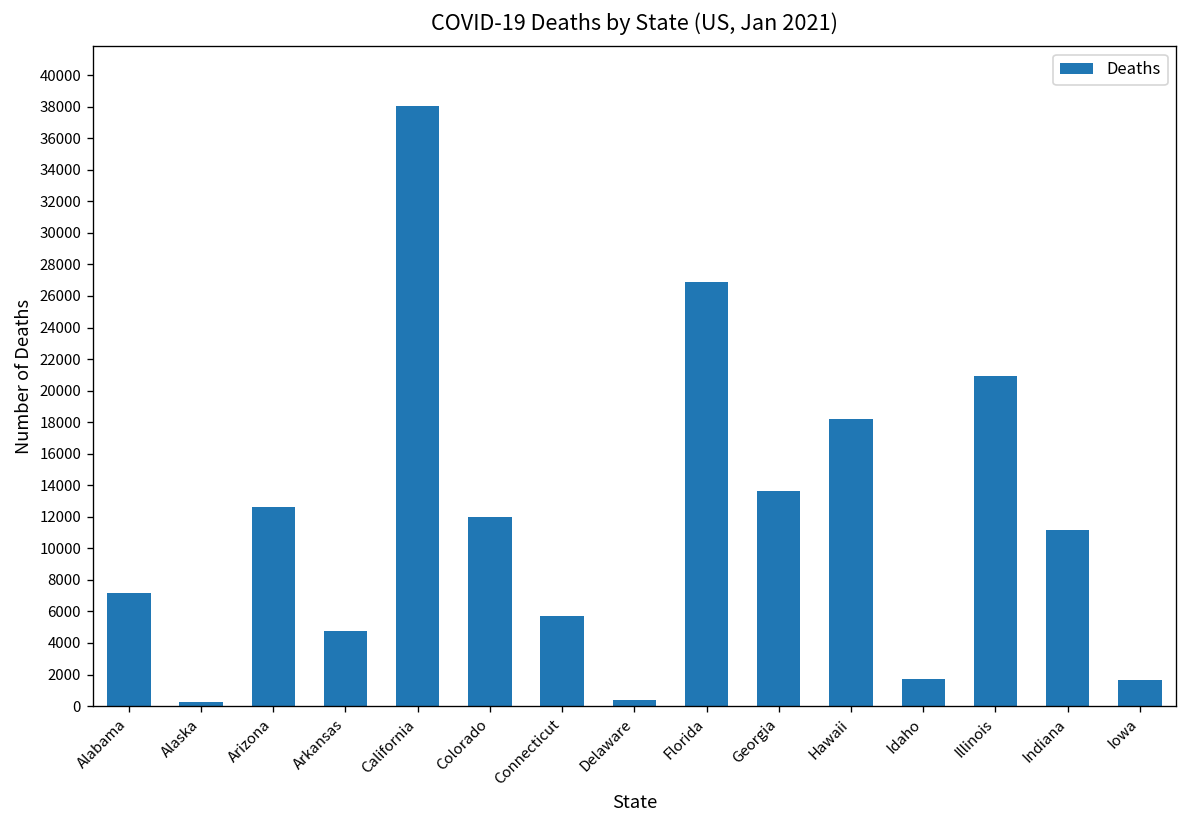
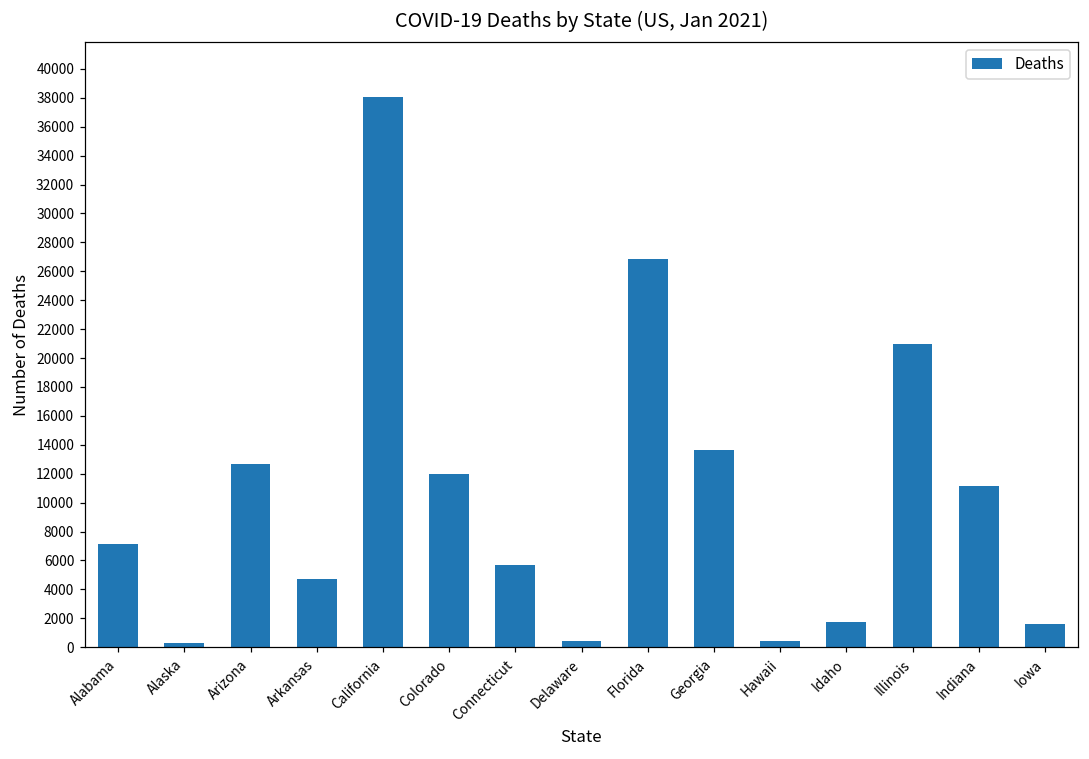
Hawaii: 18200 -> 400
